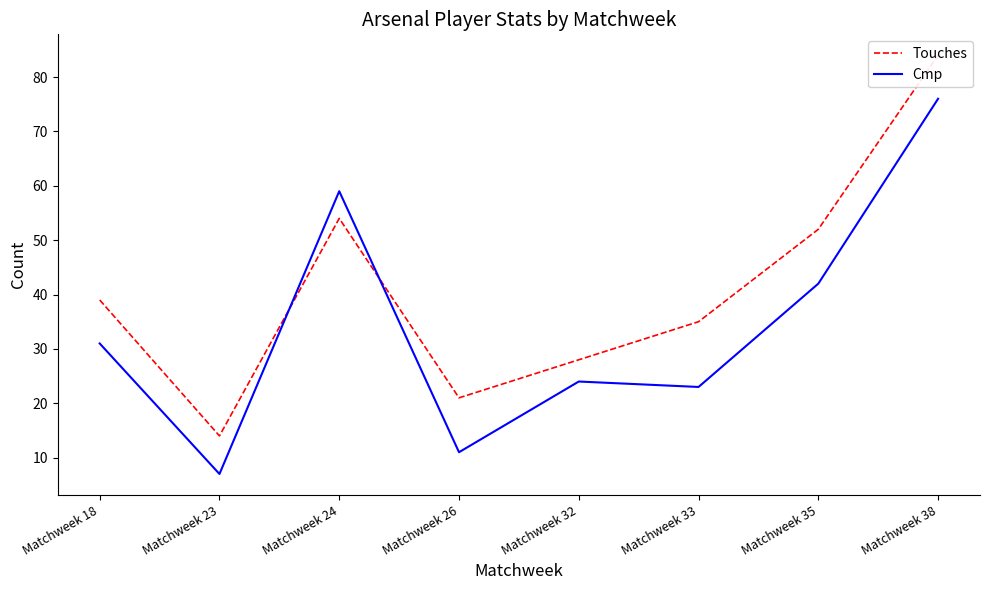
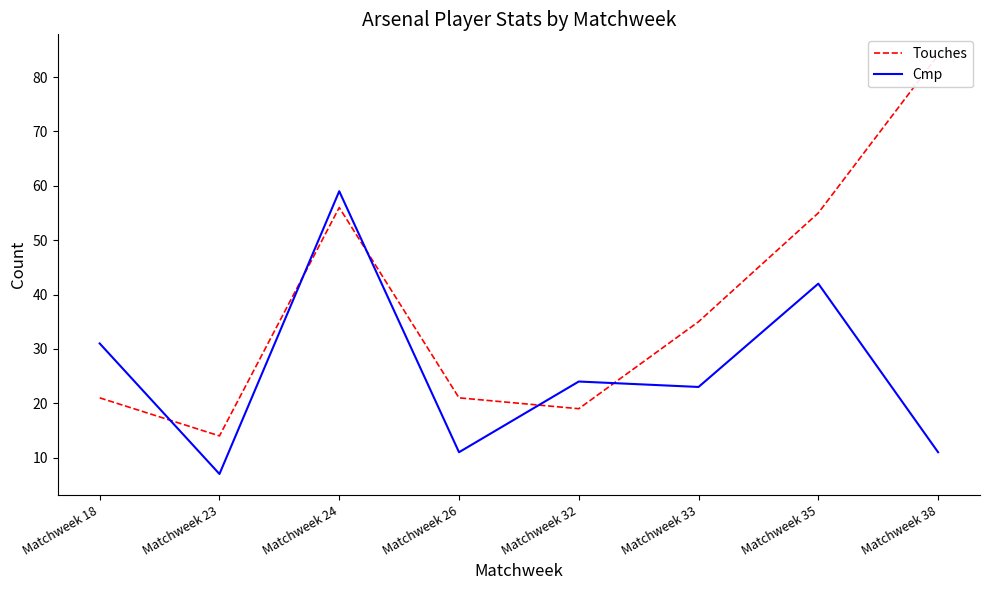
Touches, Matchweek 18: 39 -> 21
Touches, Matchweek 24: 54 -> 56
Touches, Matchweek 32: 28 -> 19
Touches, Matchweek 35: 52 -> 55
Cmp, Matchweek 38: 76 -> 11
